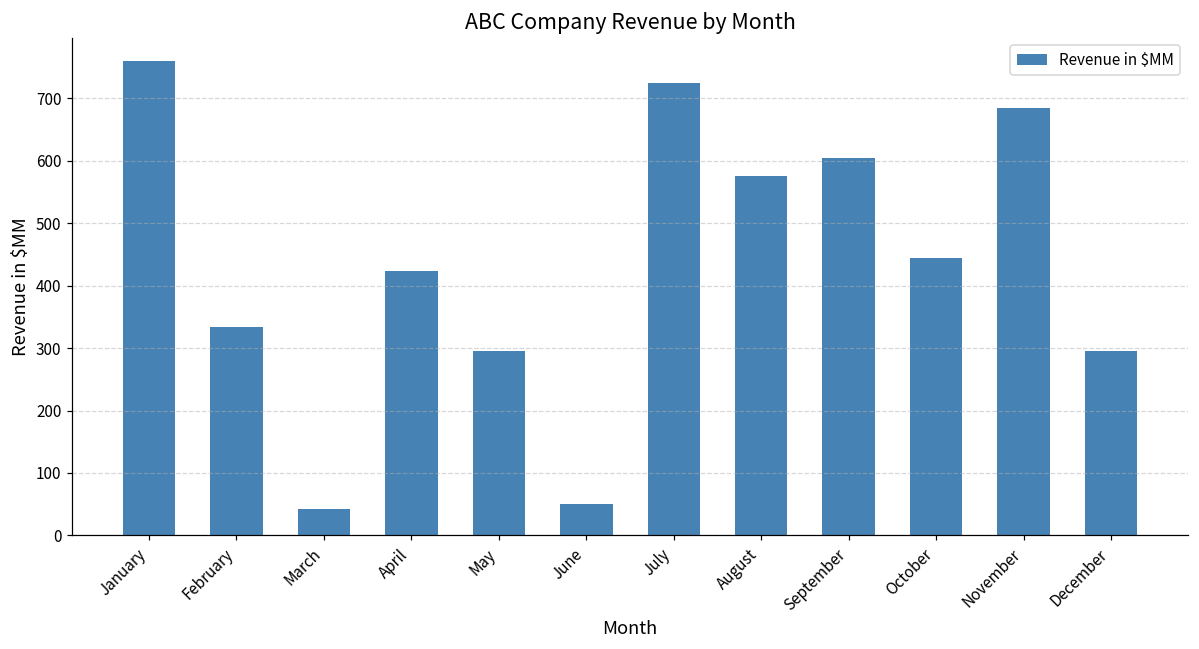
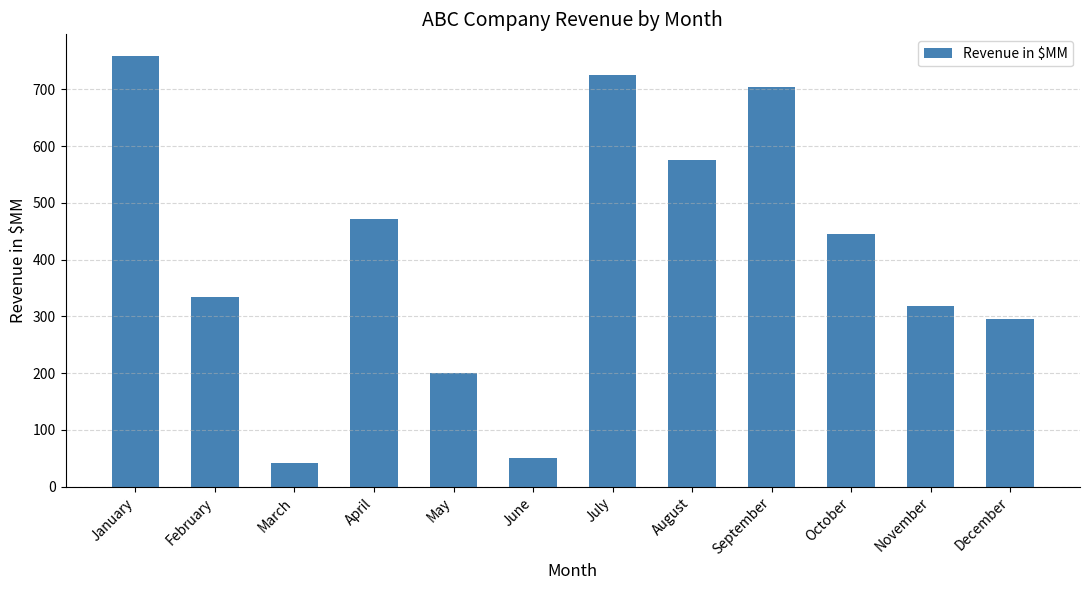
April: 420 -> 470
May: 300 -> 200
September: 610 -> 700
November: 690 -> 320
